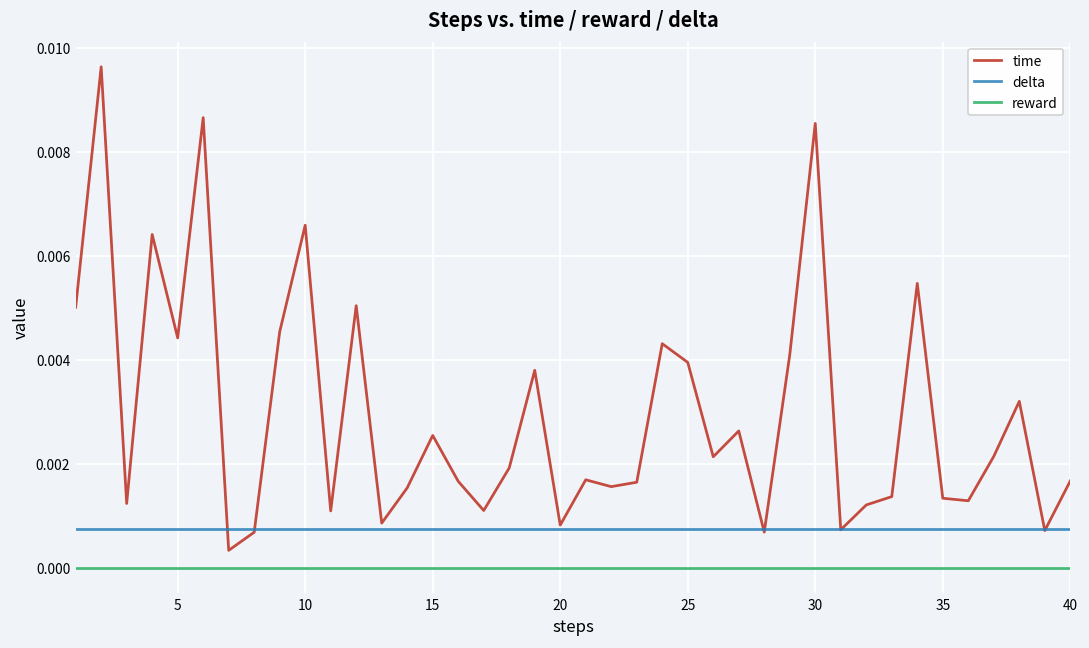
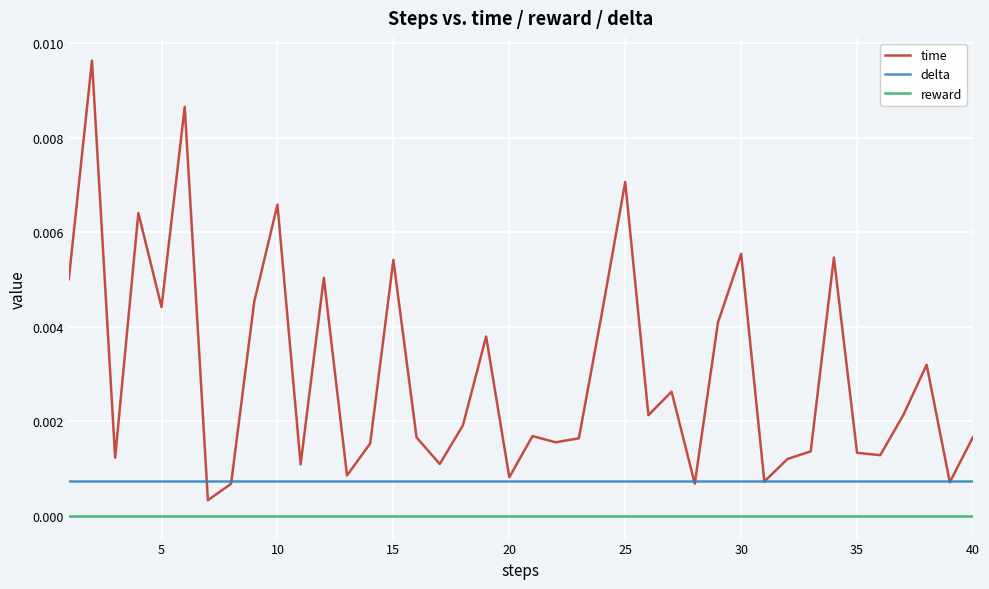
time, 15: 0.0025 -> 0.0054
time, 25: 0.0039 -> 0.0071
time, 30: 0.0085 -> 0.0055
